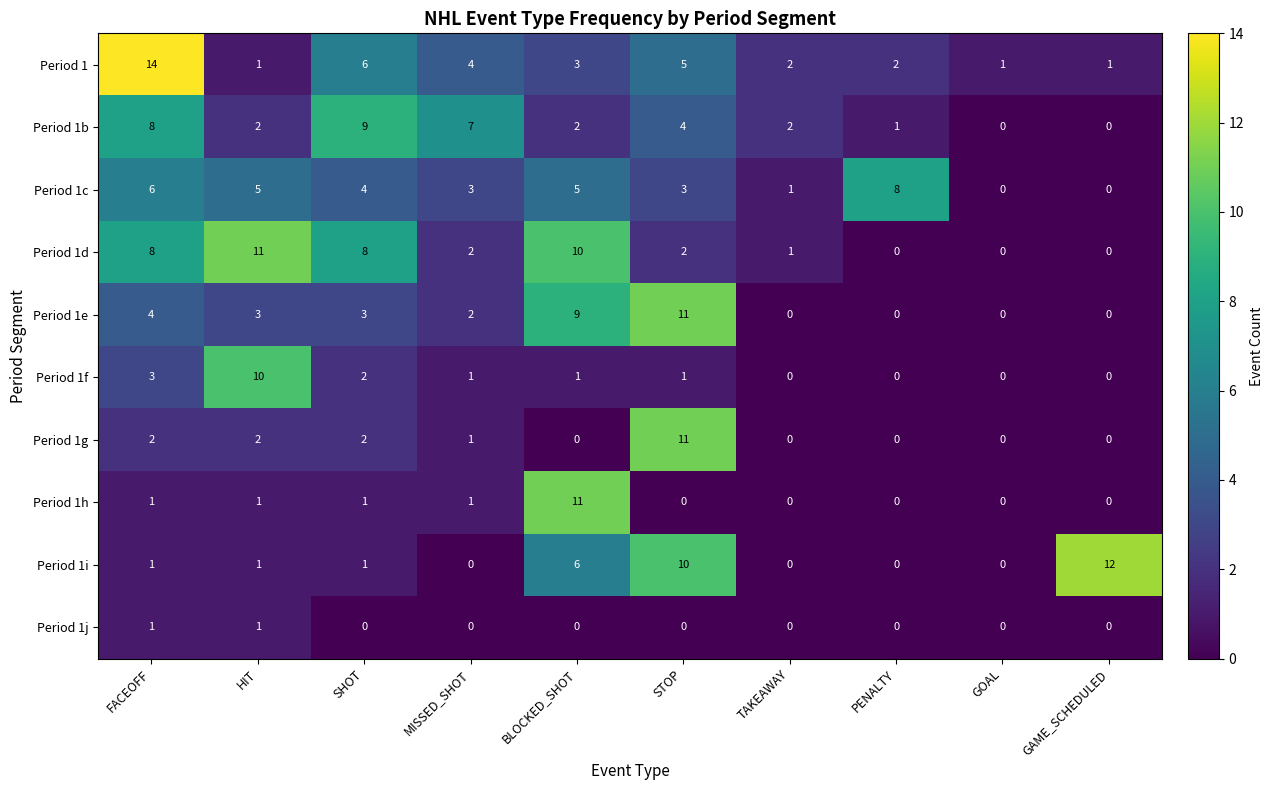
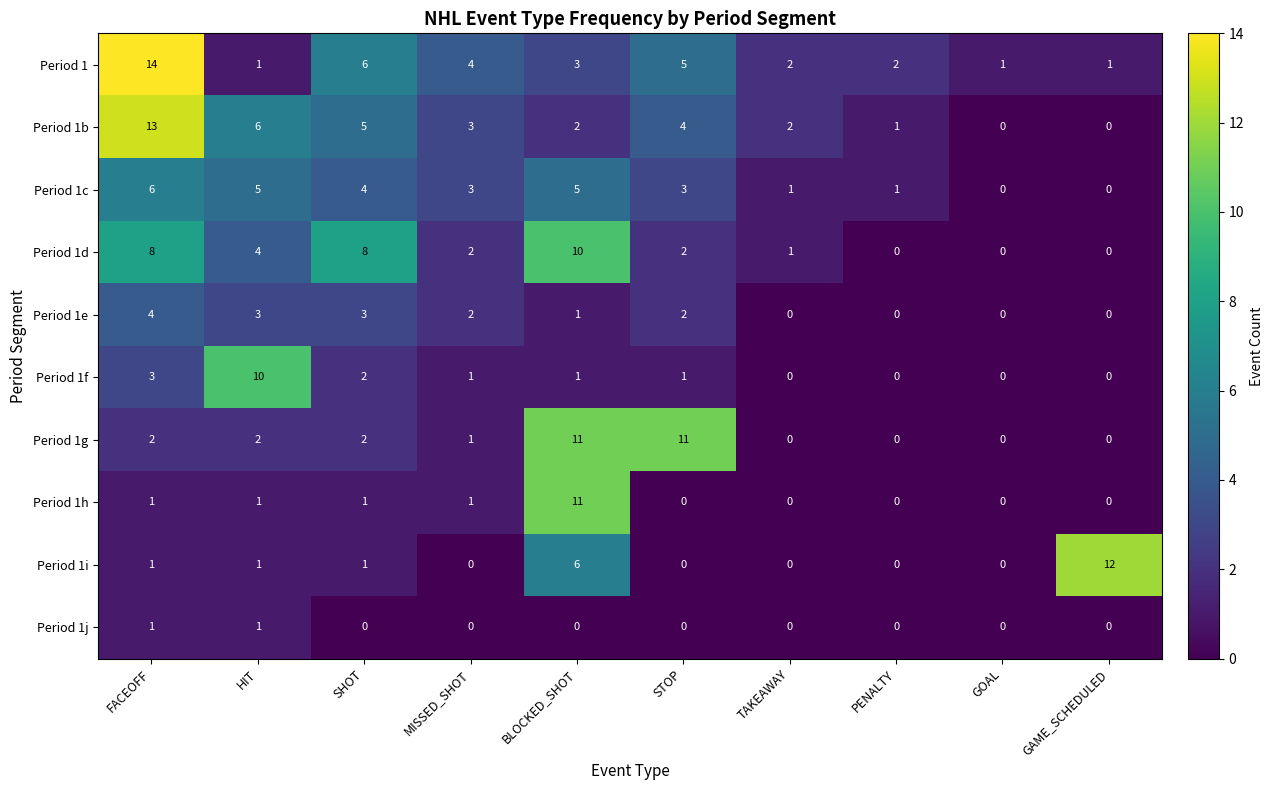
Period 1b, FACEOFF: 8 -> 13
Period 1b, HIT: 2 -> 6
Period 1b, SHOT: 9 -> 5
Period 1b, MISSED_SHOT: 7 -> 3
Period 1c, PENALTY: 8 -> 1
Period 1d, HIT: 11 -> 4
Period 1e, BLOCKED_SHOT: 9 -> 1
Period 1e, STOP: 11 -> 2
Period 1g, BLOCKED_SHOT: 0 -> 11
Period 1i, STOP: 10 -> 0
